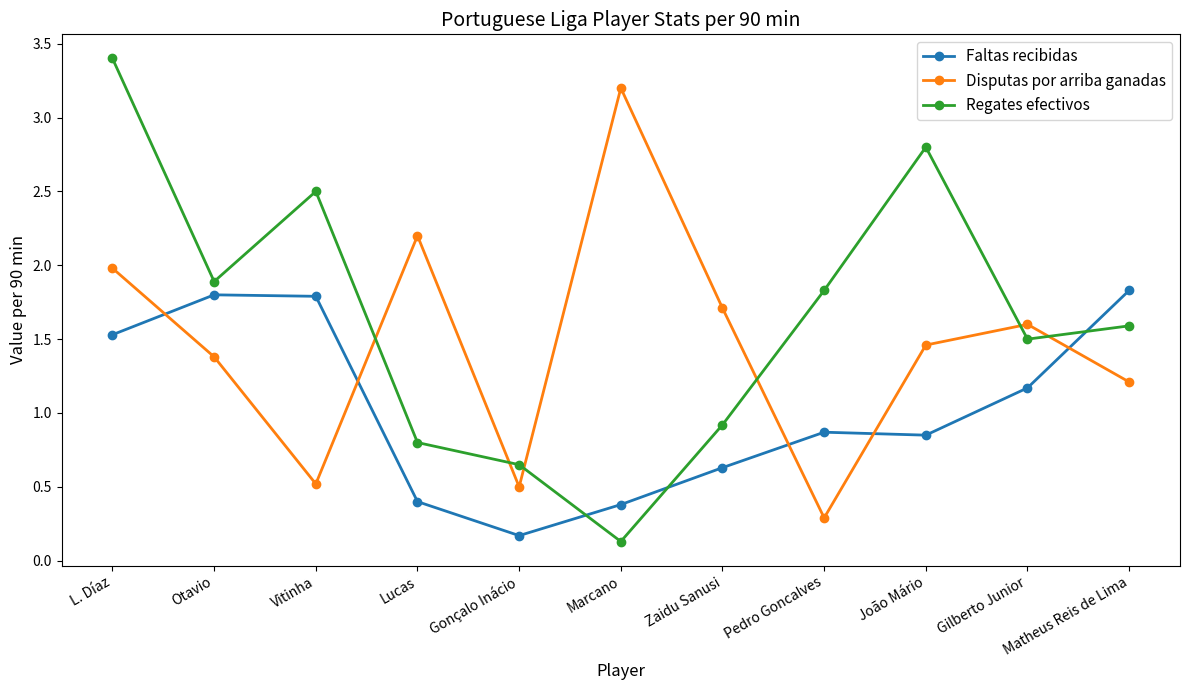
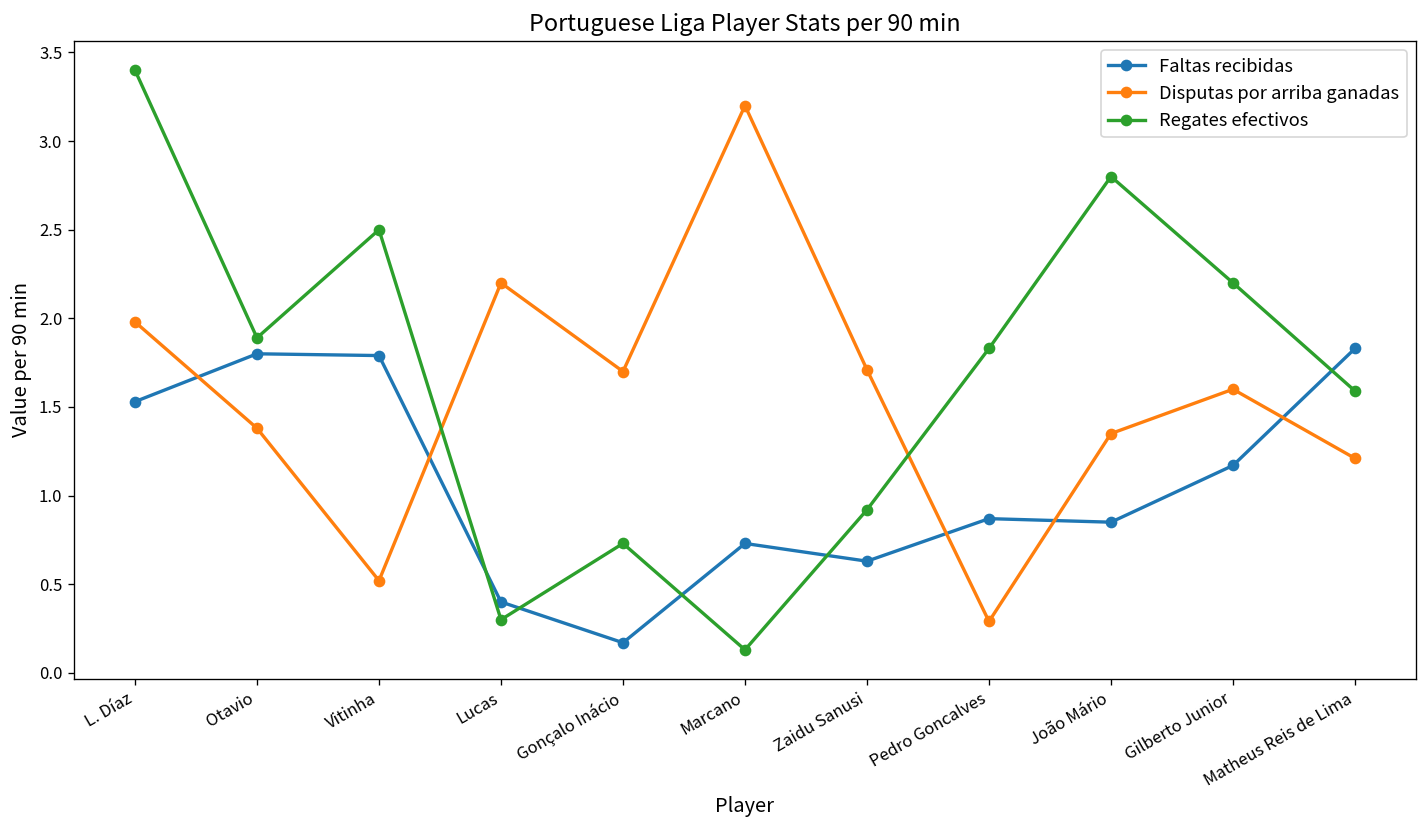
Regates efectivos, Lucas: 0.8 -> 0.3
Disputas por arriba ganadas, Gonçalo Inácio: 0.5 -> 1.7
Regates efectivos, Gonçalo Inácio: 0.65 -> 0.73
Faltas recibidas, Marcano: 0.38 -> 0.73
Disputas por arriba ganadas, João Mário: 1.46 -> 1.35
Regates efectivos, Gilberto Junior: 1.5 -> 2.2
